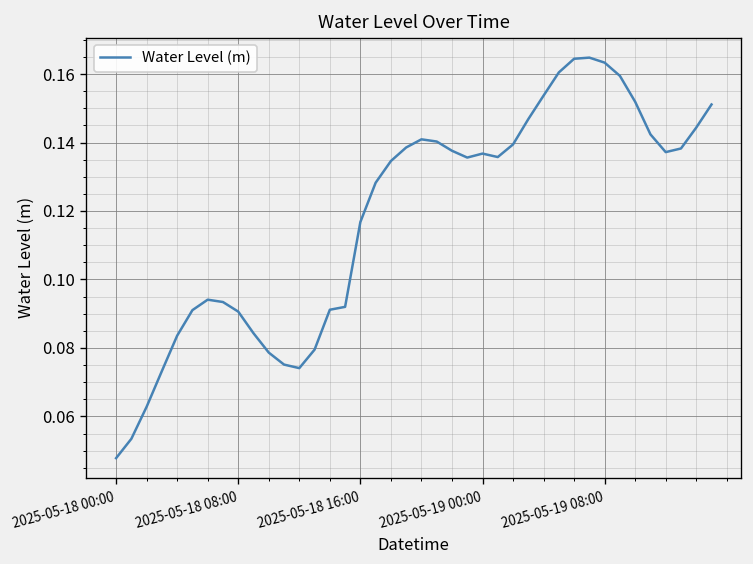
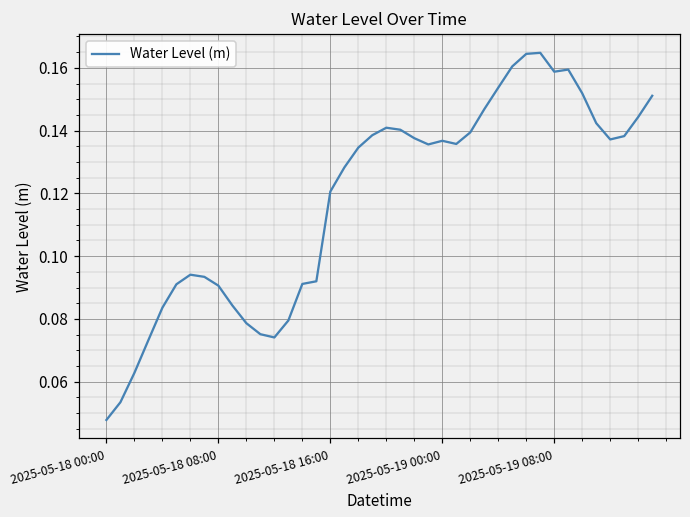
2025-05-18 16:00: 0.117 -> 0.121
2025-05-19 08:00: 0.163 -> 0.159
